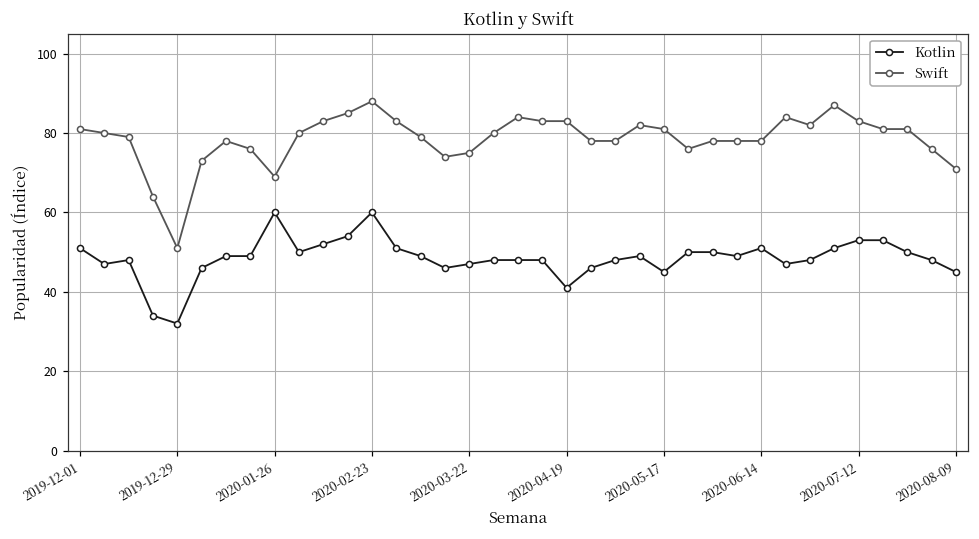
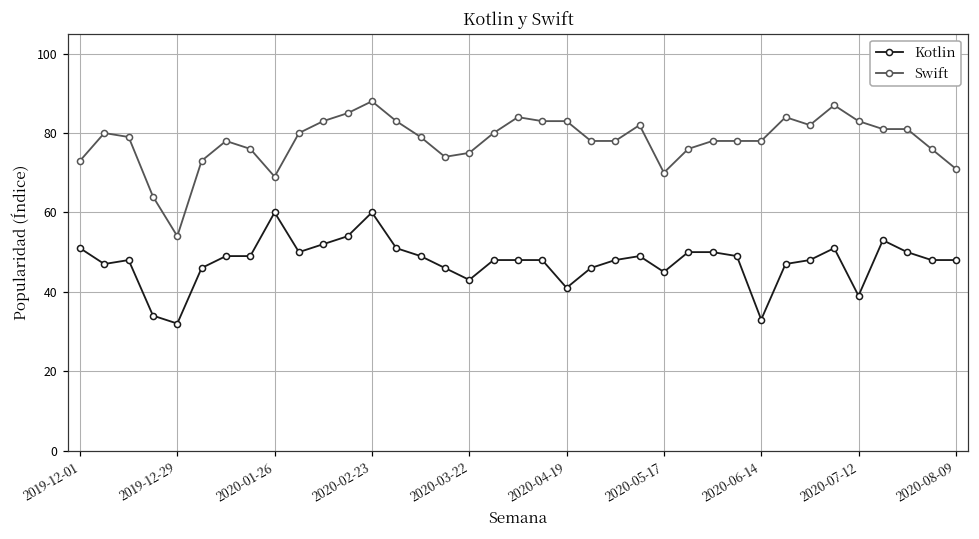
Swift, 2019-12-01: 81 -> 73
Swift, 2019-12-29: 51 -> 54
Kotlin, 2020-03-22: 47 -> 43
Swift, 2020-05-17: 81 -> 70
Kotlin, 2020-06-14: 51 -> 33
Kotlin, 2020-07-12: 53 -> 39
Kotlin, 2020-08-09: 45 -> 48
